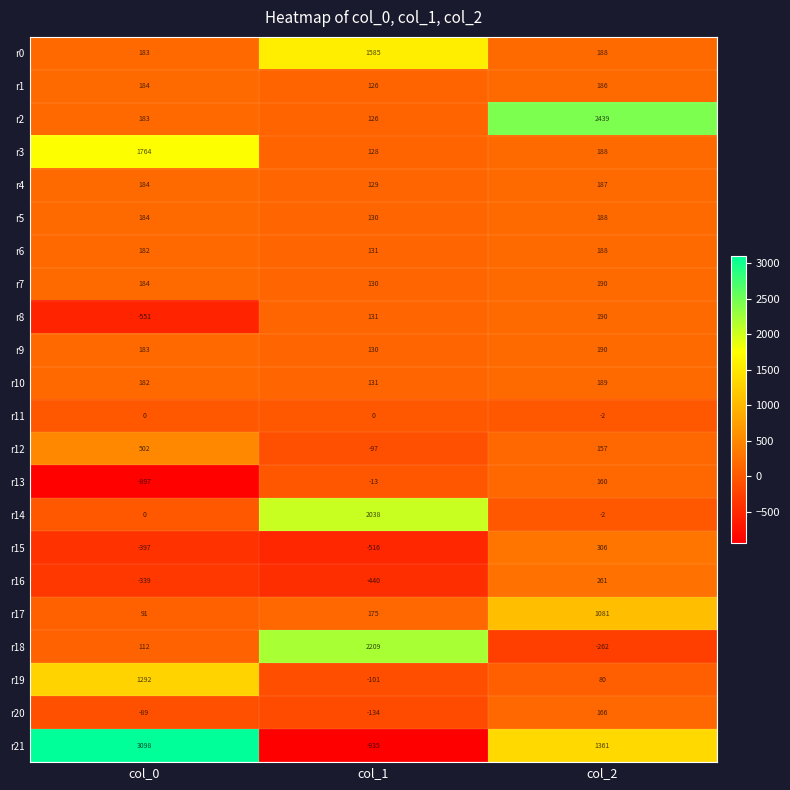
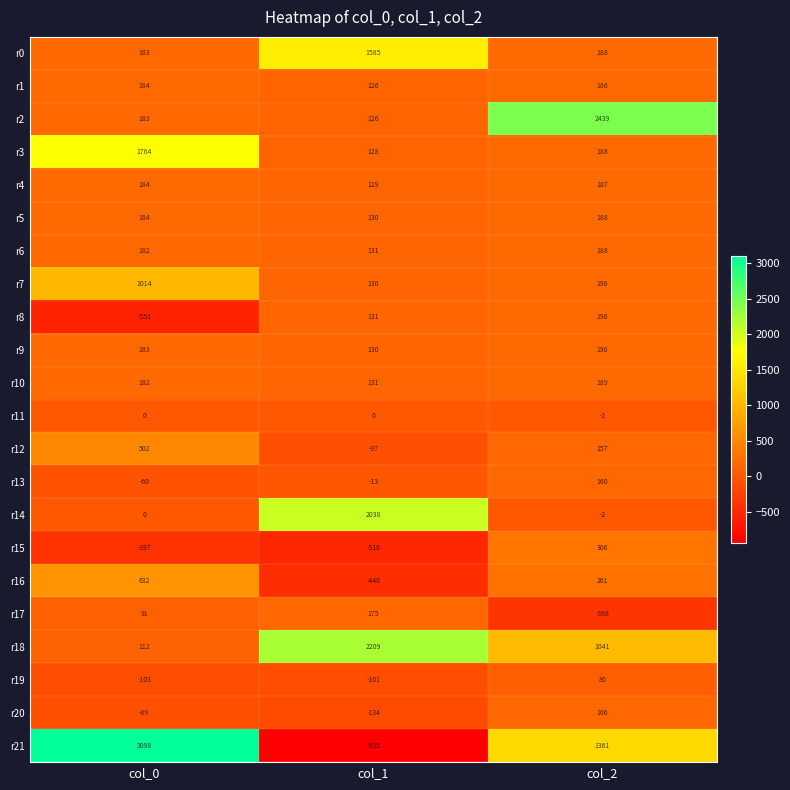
r7, col_0: 184 -> 1014
r13, col_0: -897 -> -60
r16, col_0: -339 -> 632
r17, col_2: 1081 -> -368
r18, col_2: -262 -> 1041
r19, col_0: 1292 -> -103
